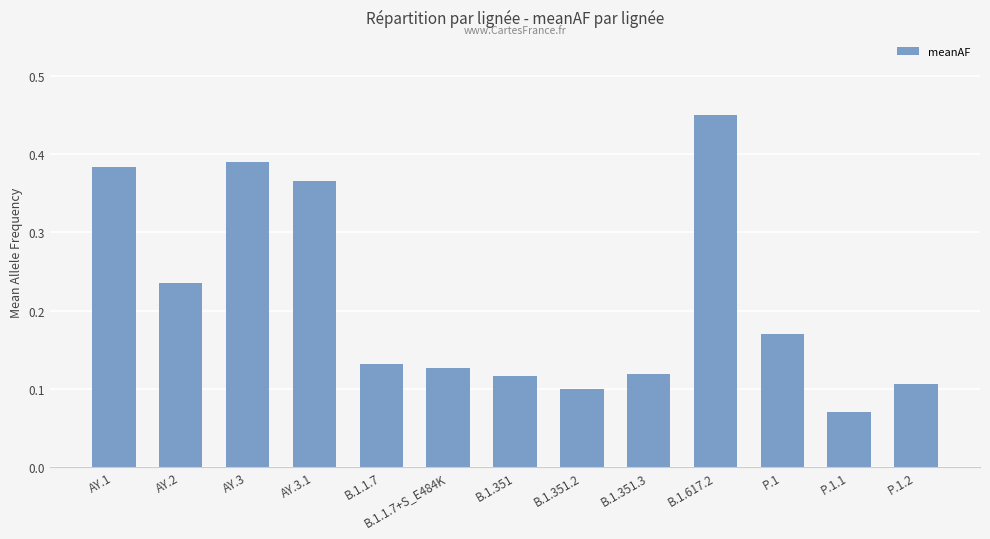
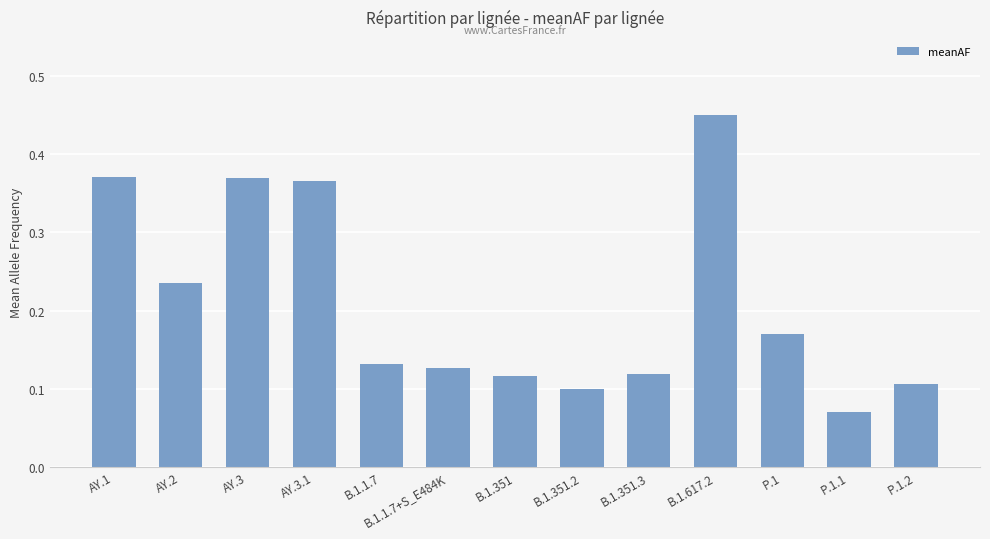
AY.1: 0.38 -> 0.37
AY.3: 0.39 -> 0.37
